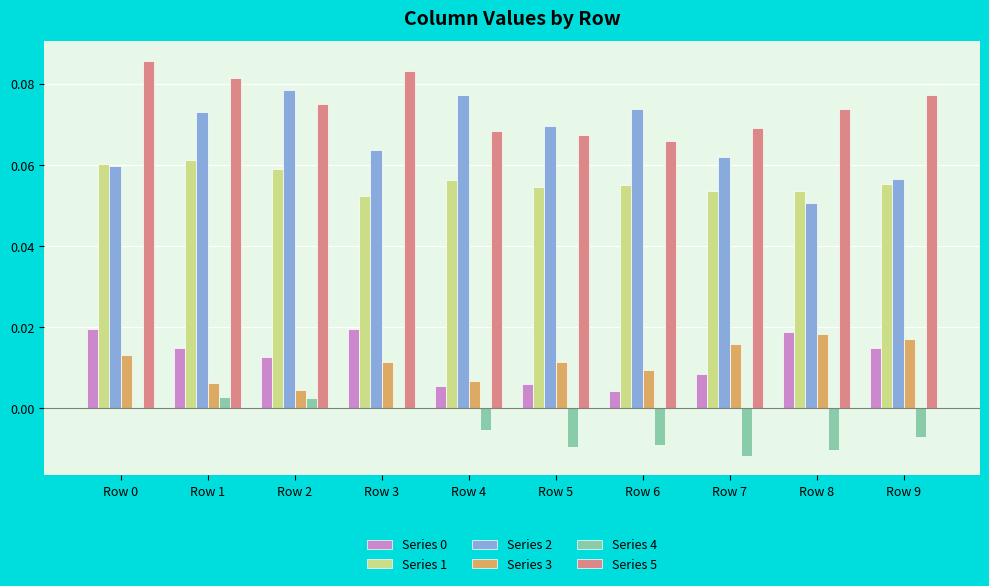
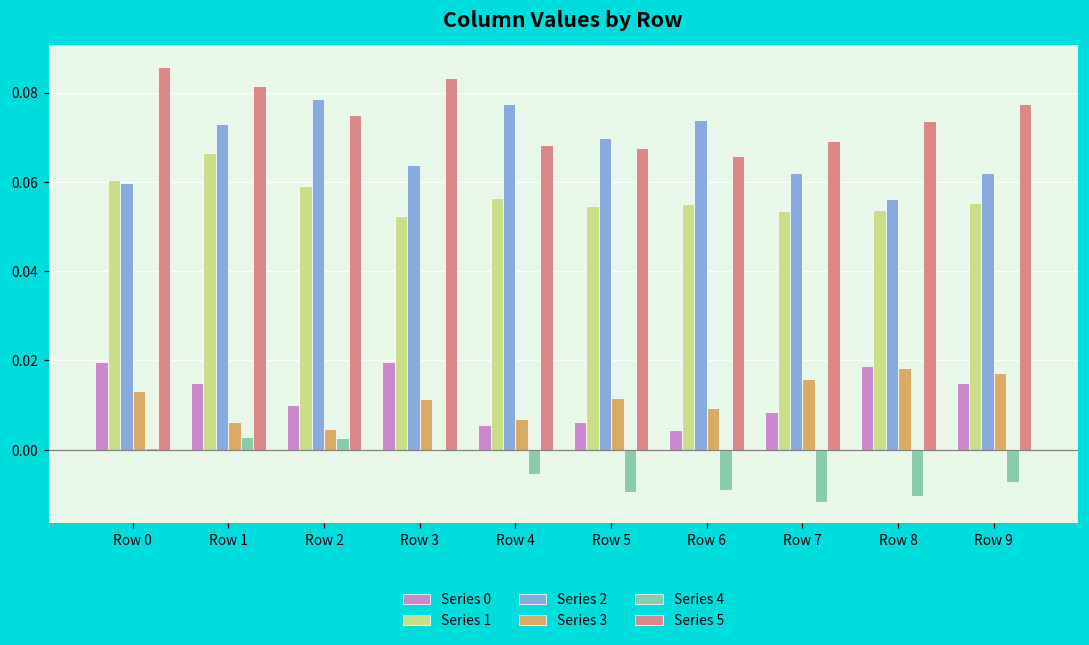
Series 1, Row 1: 0.061 -> 0.067
Series 0, Row 2: 0.013 -> 0.010
Series 2, Row 8: 0.051 -> 0.056
Series 2, Row 9: 0.057 -> 0.062
